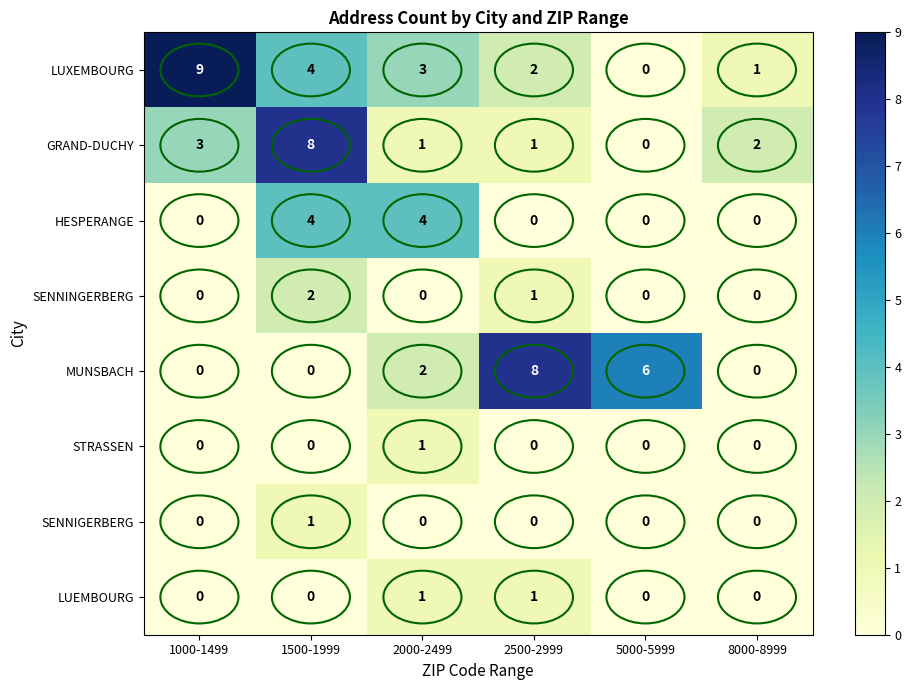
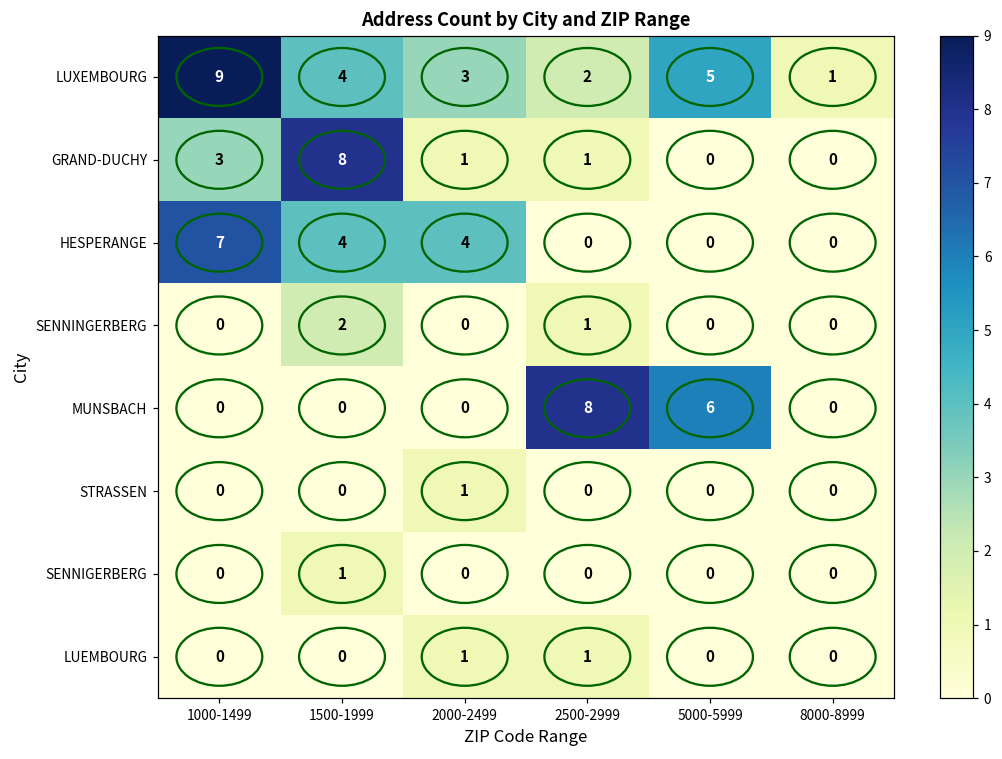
LUXEMBOURG, 5000-5999: 0 -> 5
GRAND-DUCHY, 8000-8999: 2 -> 0
HESPERANGE, 1000-1499: 0 -> 7
MUNSBACH, 2000-2499: 2 -> 0
